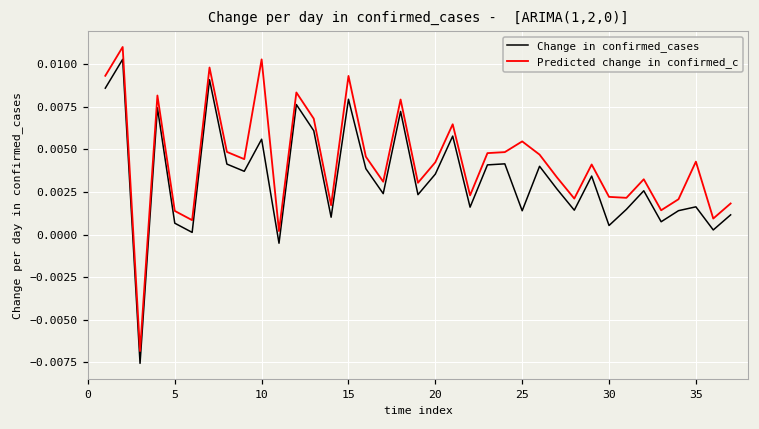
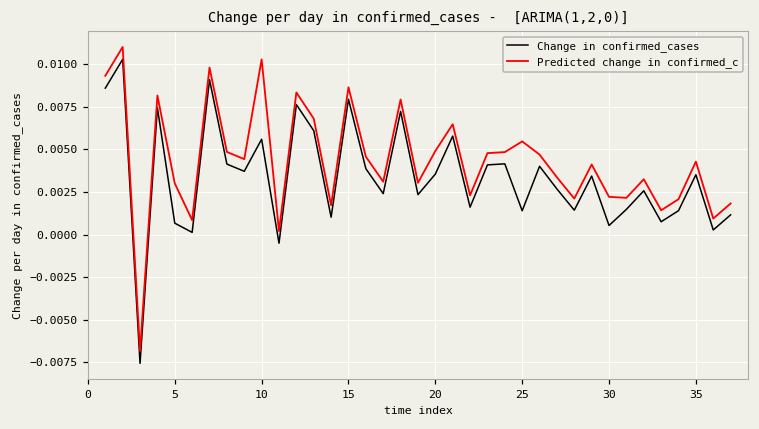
Predicted change in confirmed_c, 5: 0.0014 -> 0.0030
Predicted change in confirmed_c, 15: 0.0093 -> 0.0086
Predicted change in confirmed_c, 20: 0.0042 -> 0.0049
Change in confirmed_cases, 35: 0.0016 -> 0.0035
